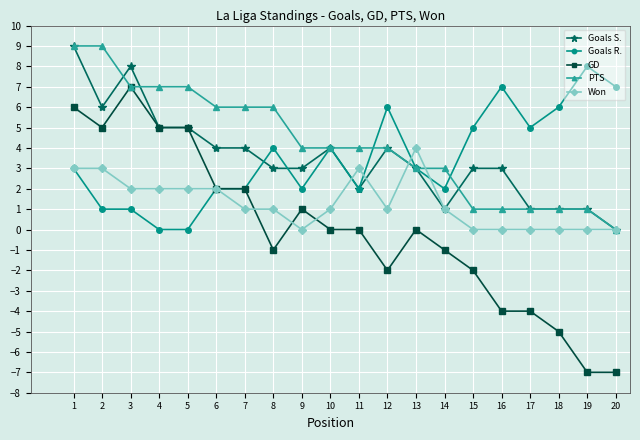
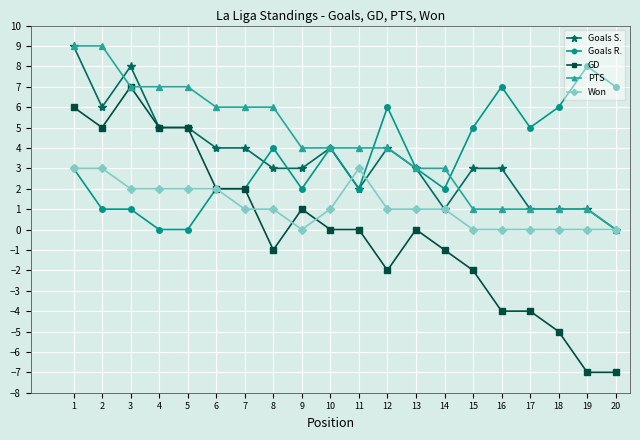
Won, 13: 4 -> 1
